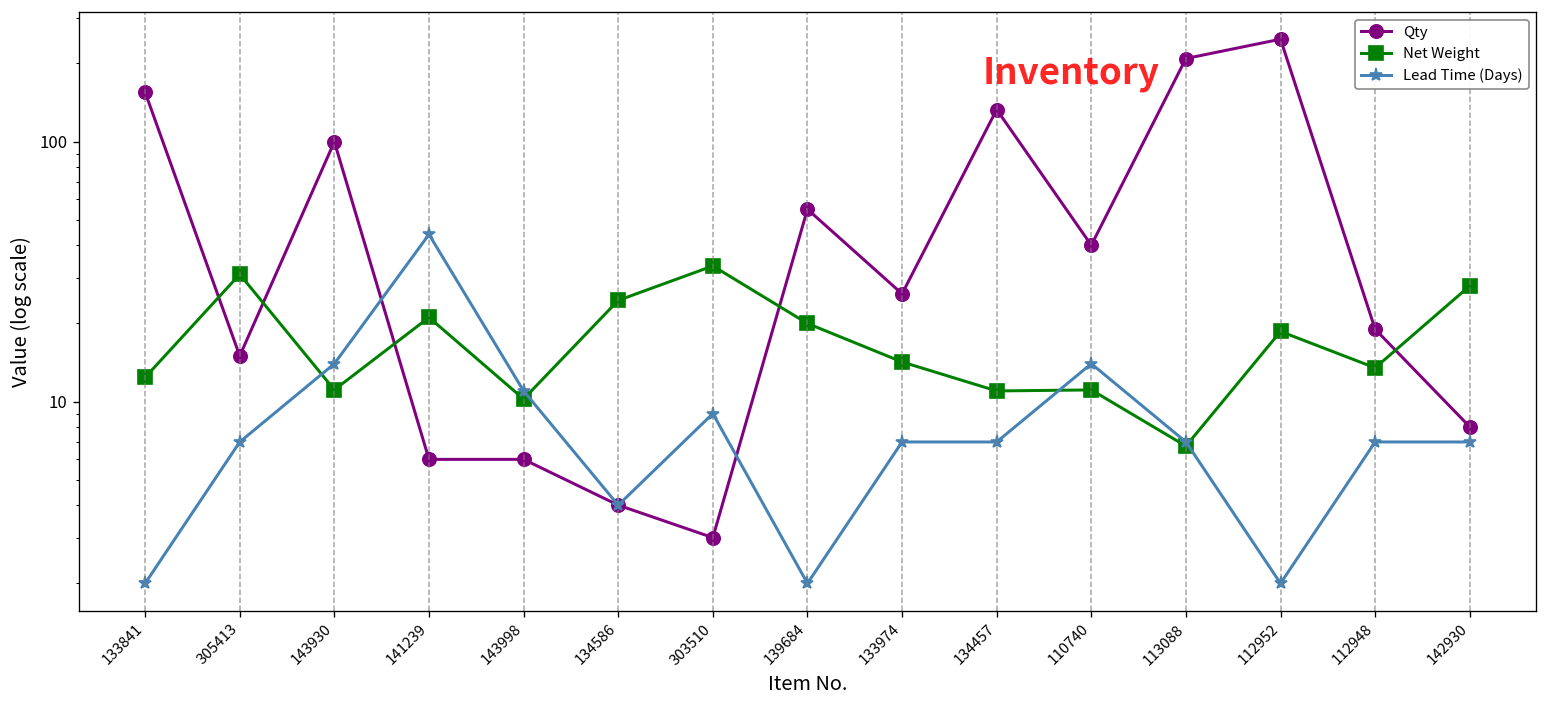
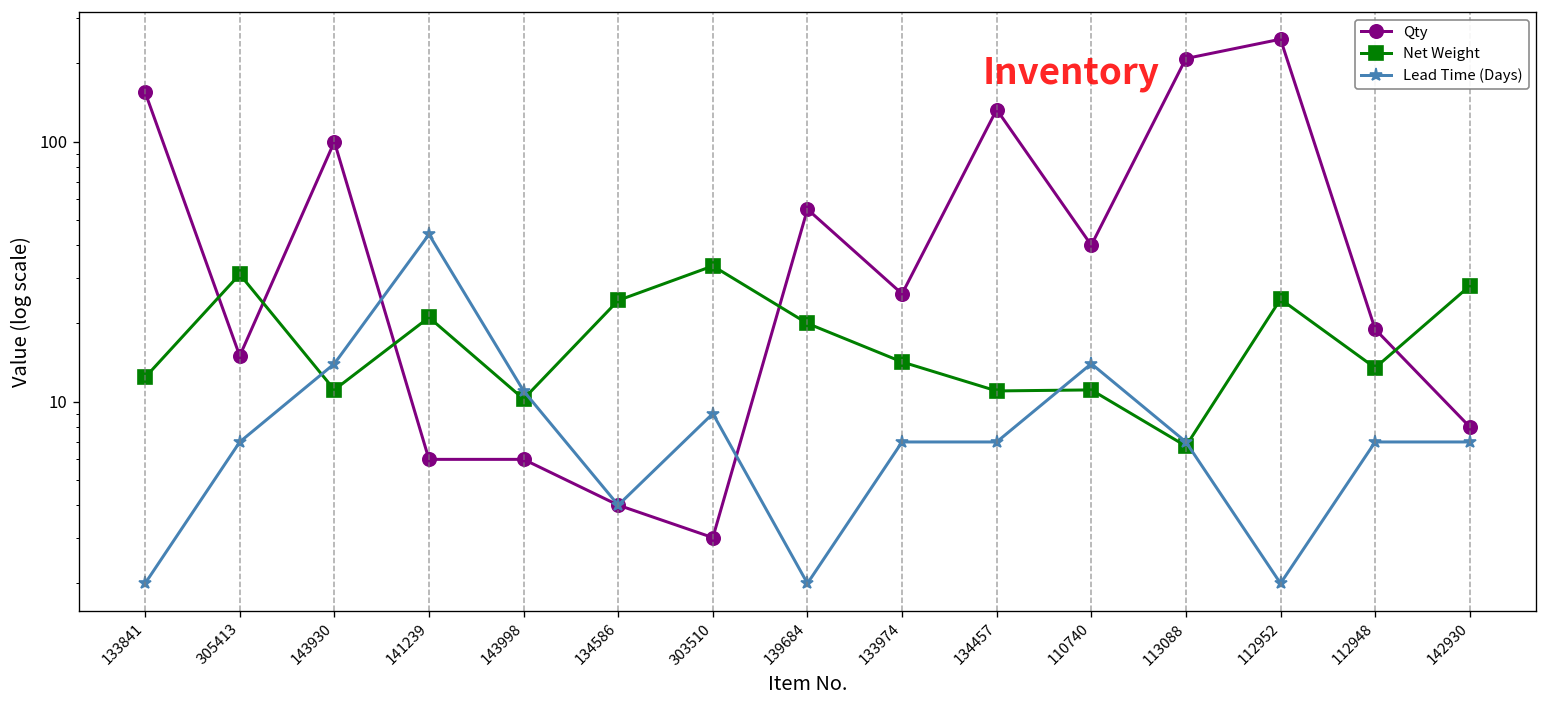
Net Weight, 112952: 19 -> 25
